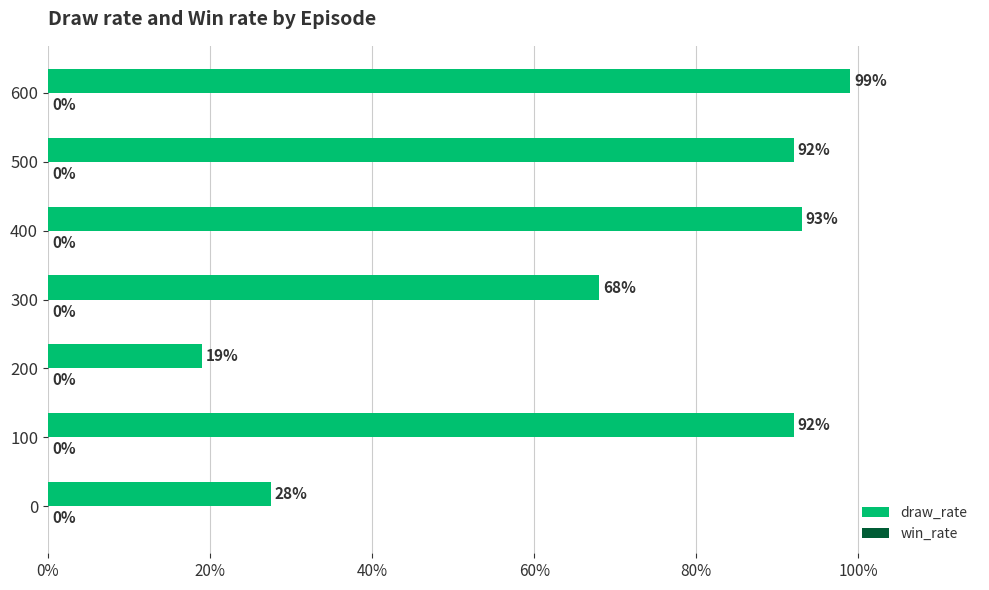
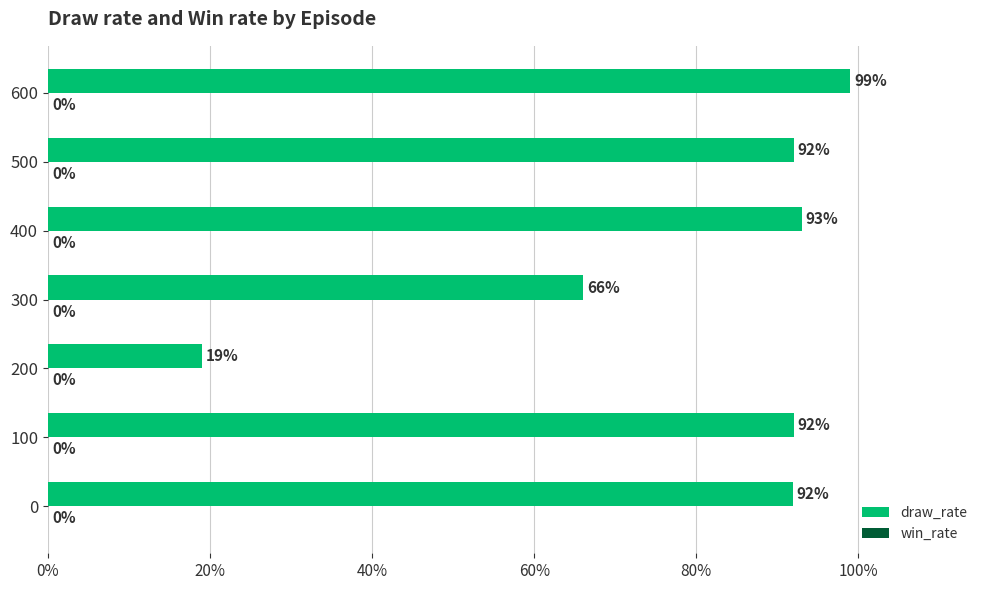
draw_rate, 300: 68% -> 66%
draw_rate, 0: 28% -> 92%
